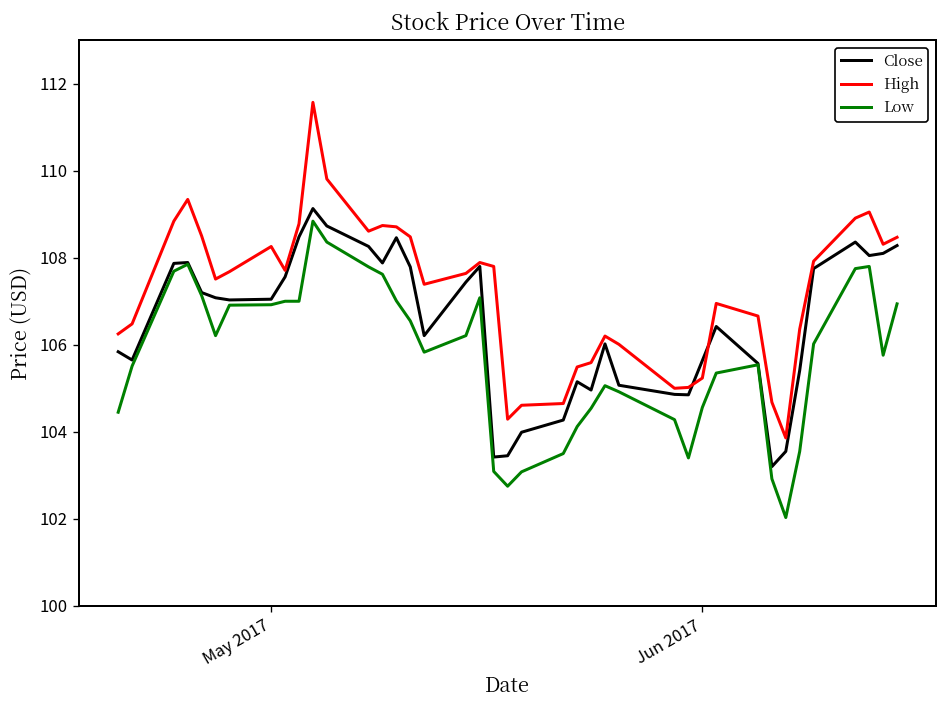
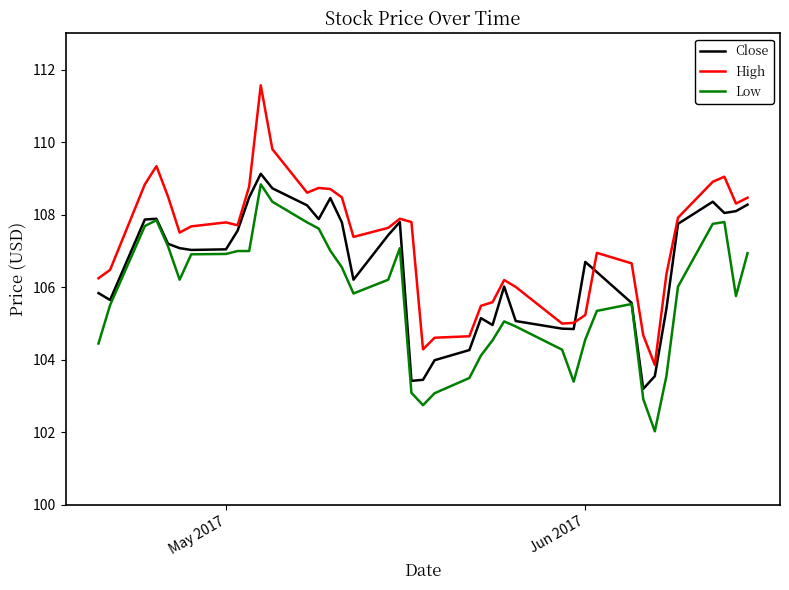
High, May 2017: 108.3 -> 107.8
Close, Jun 2017: 105.6 -> 106.7
